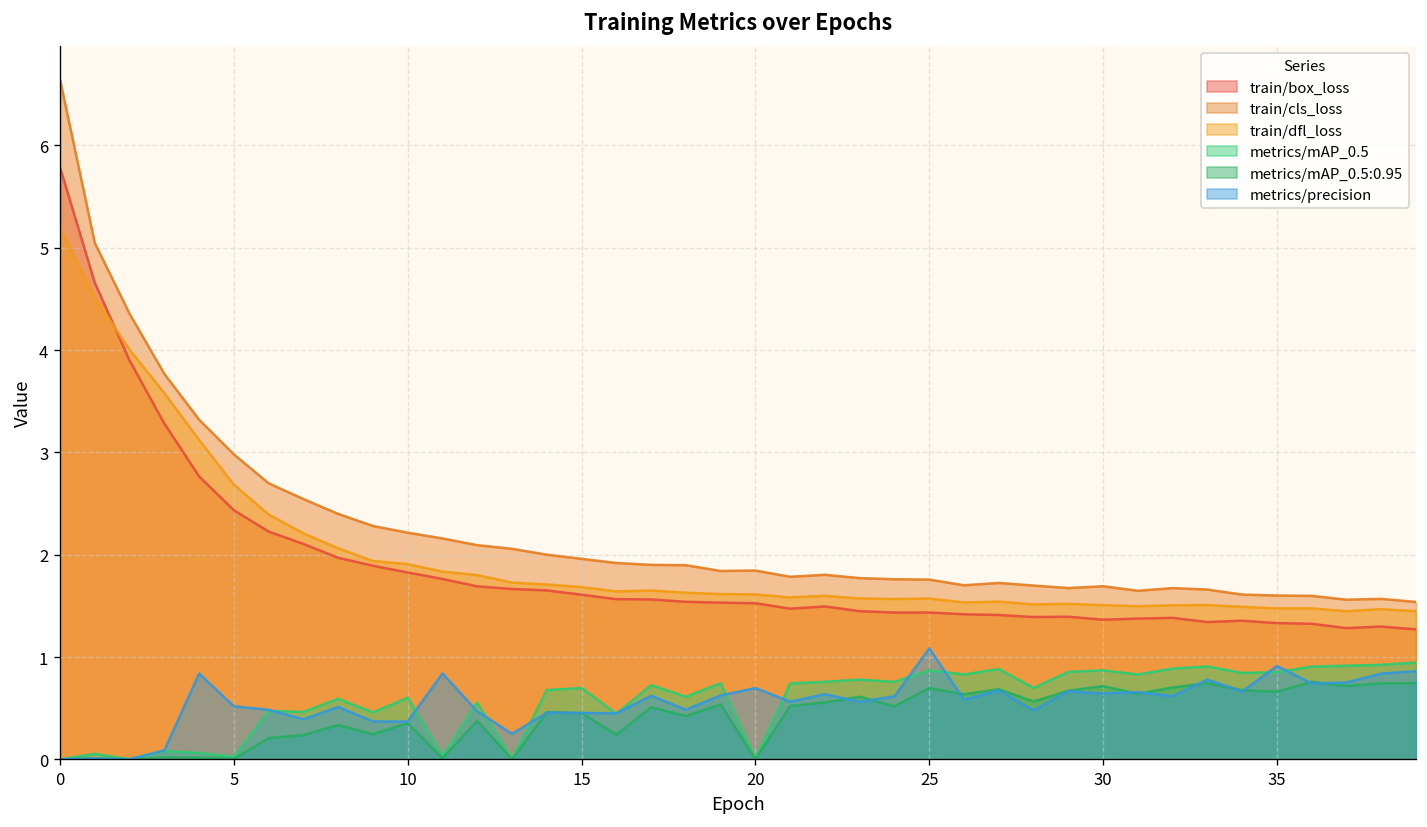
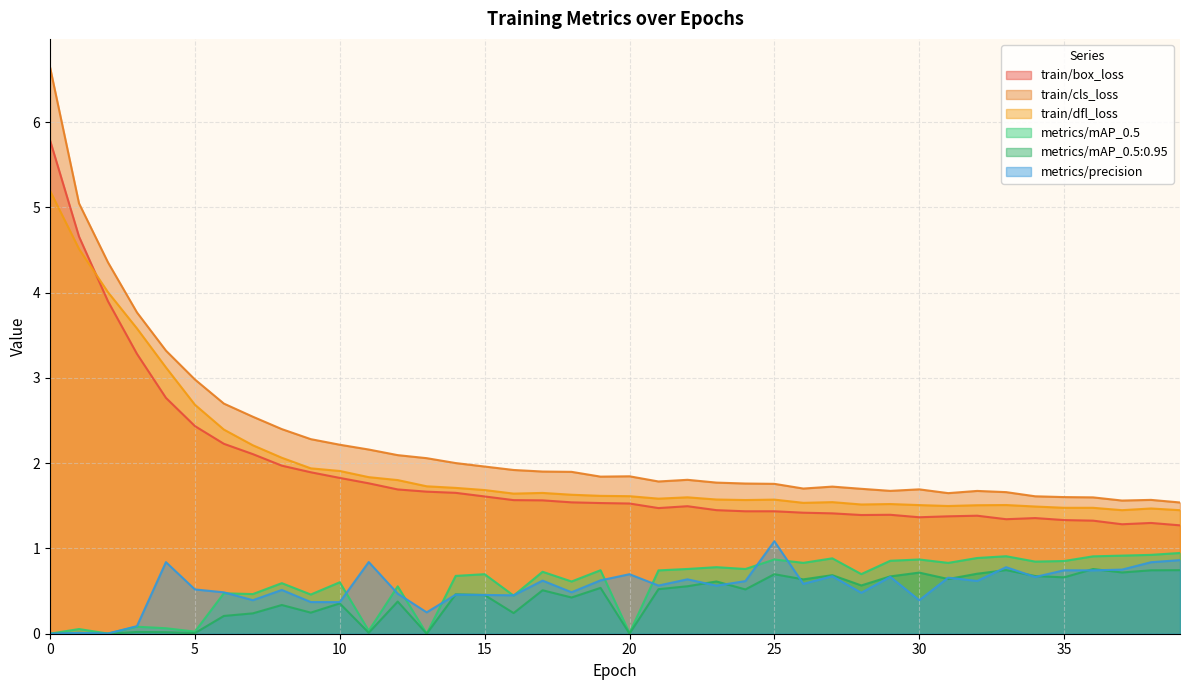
metrics/precision, 30: 0.6 -> 0.4
metrics/precision, 35: 0.9 -> 0.7
